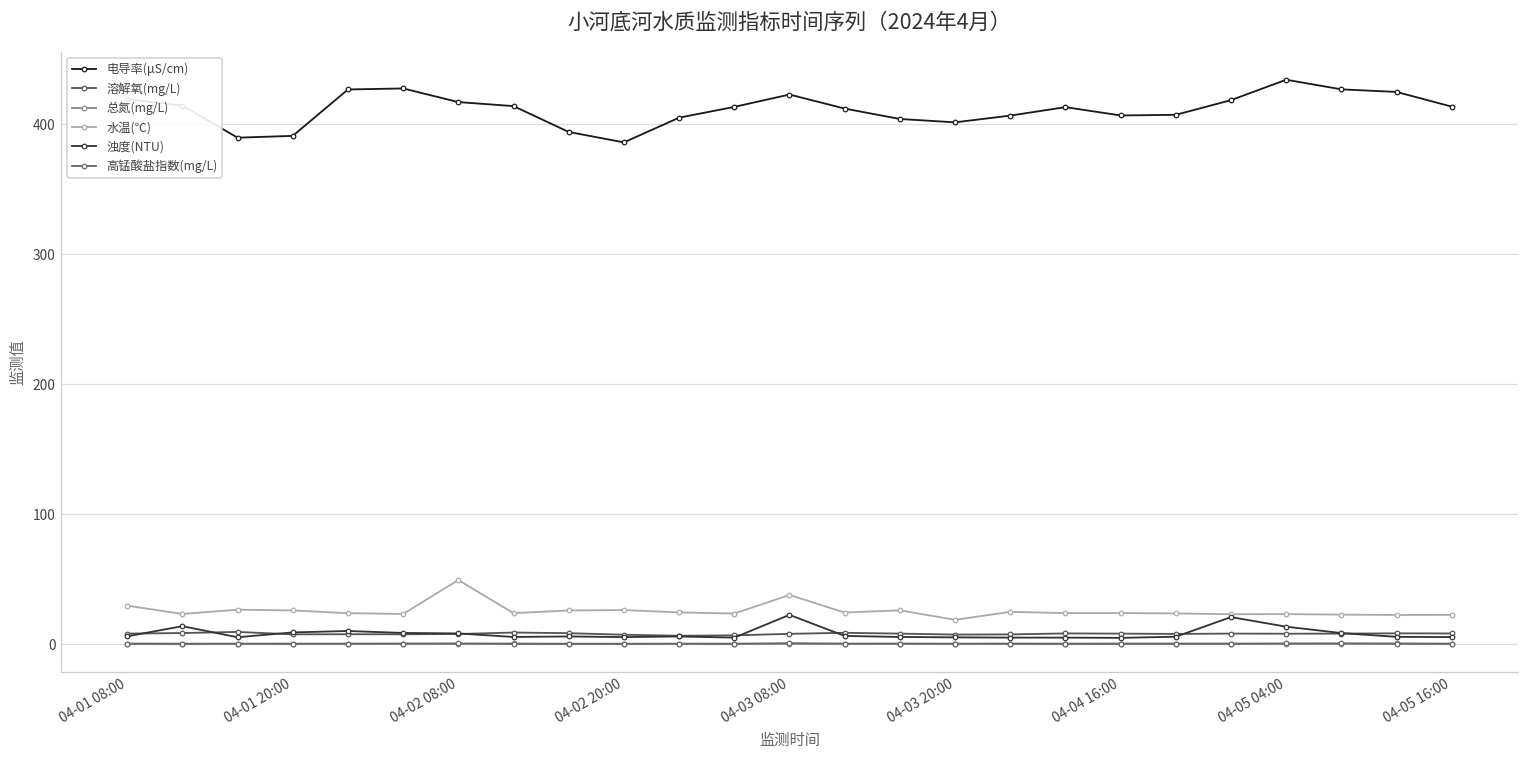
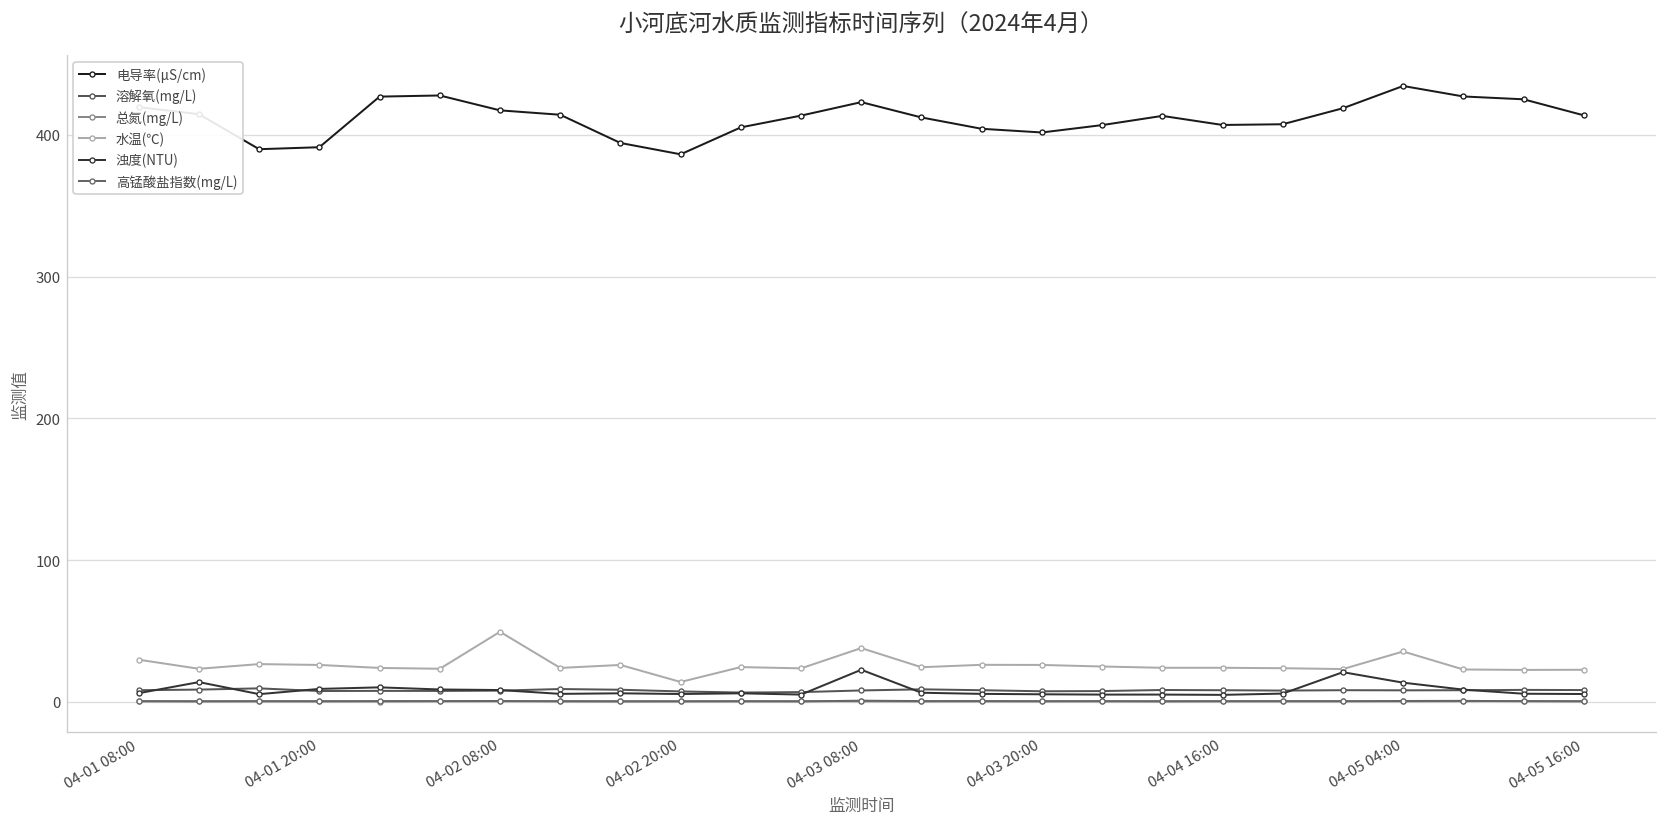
水温(℃), 04-02 20:00: 26 -> 14
水温(℃), 04-03 20:00: 19 -> 26
水温(℃), 04-05 04:00: 23 -> 36
